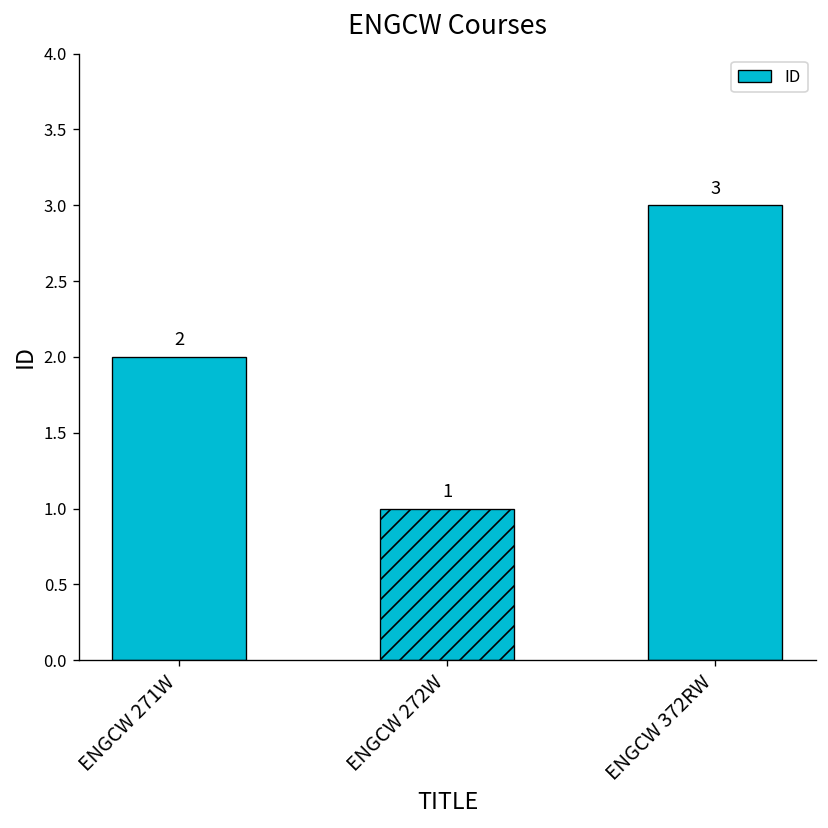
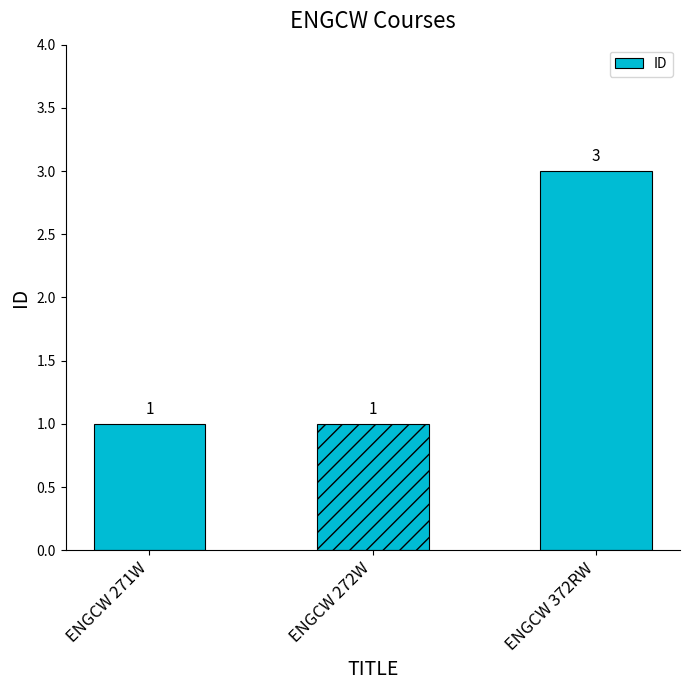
ENGCW 271W: 2 -> 1
